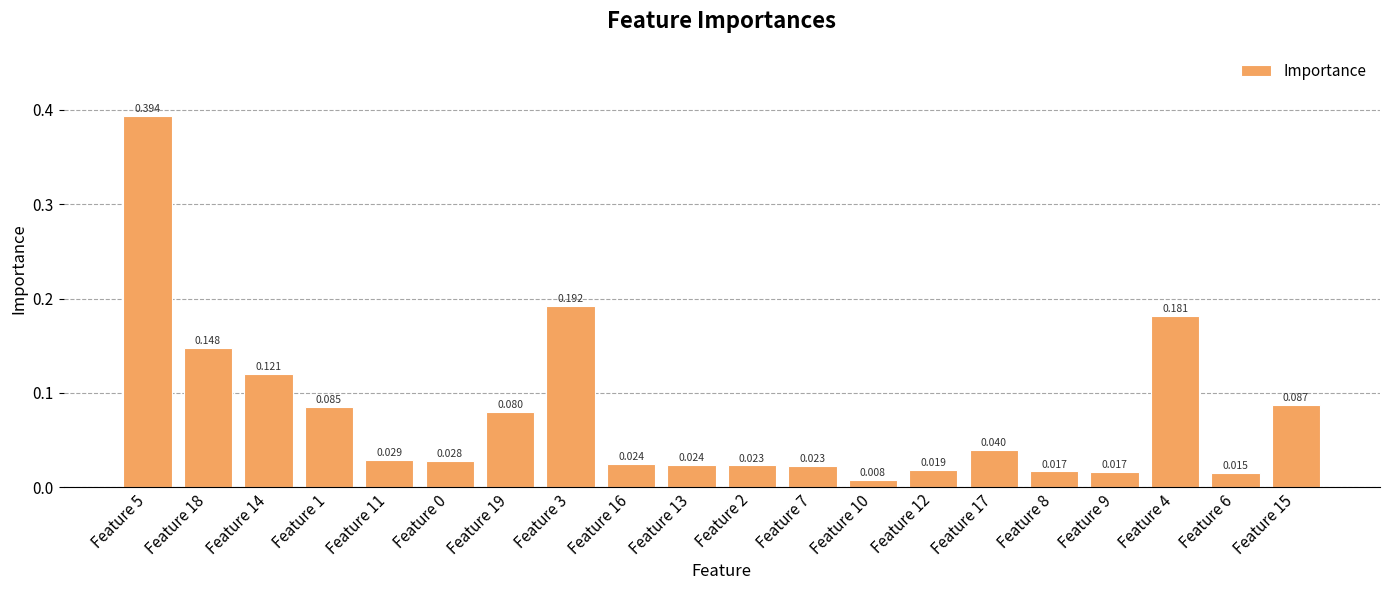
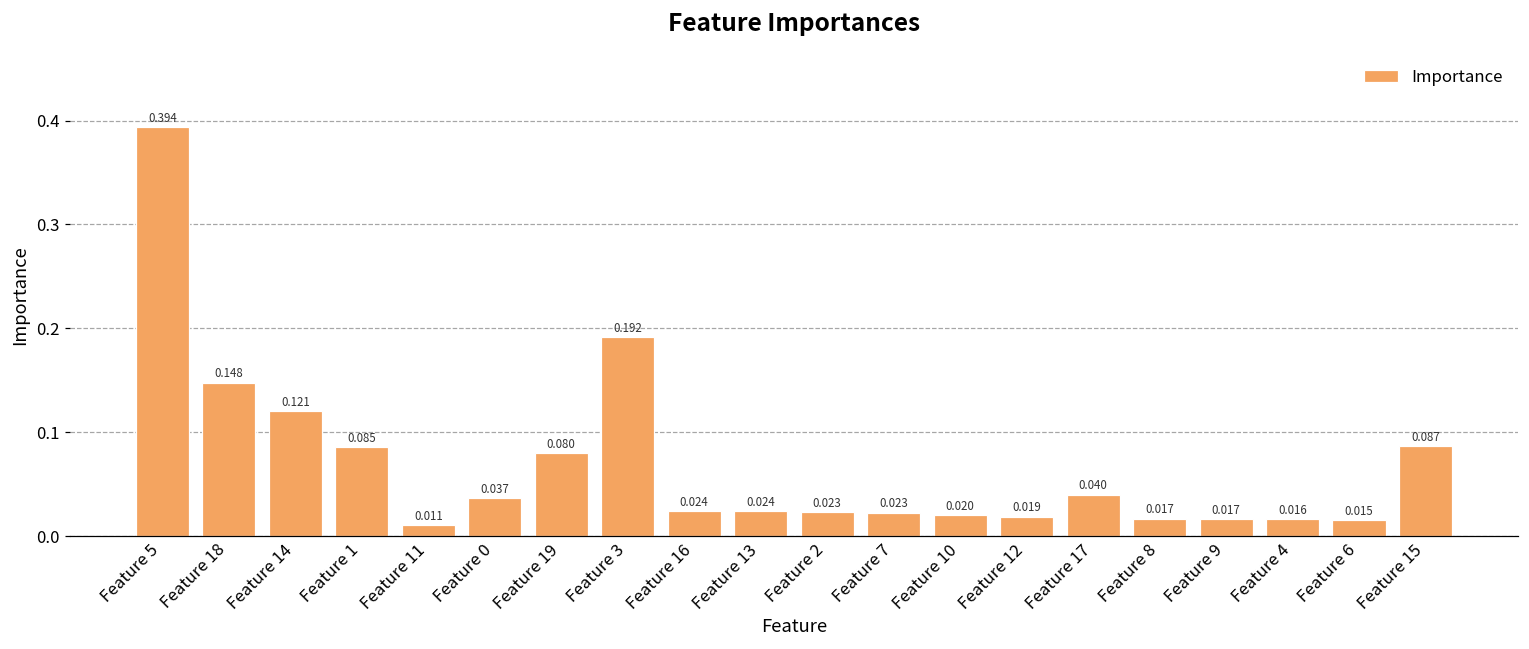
Feature 11: 0.029 -> 0.011
Feature 0: 0.028 -> 0.037
Feature 10: 0.008 -> 0.020
Feature 4: 0.181 -> 0.016
